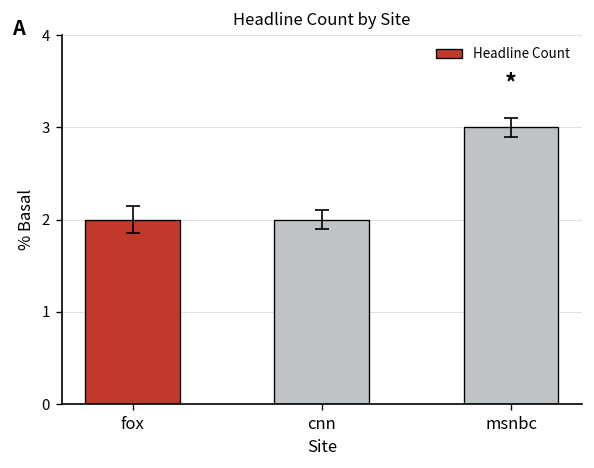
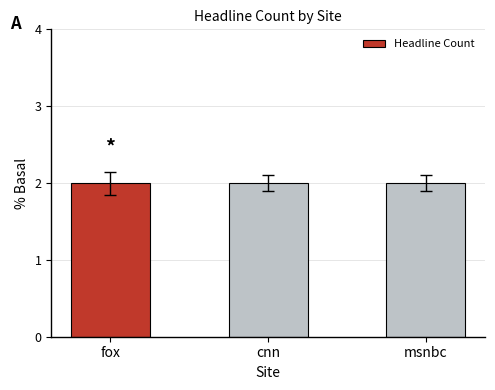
Headline Count, msnbc: 3 -> 2
